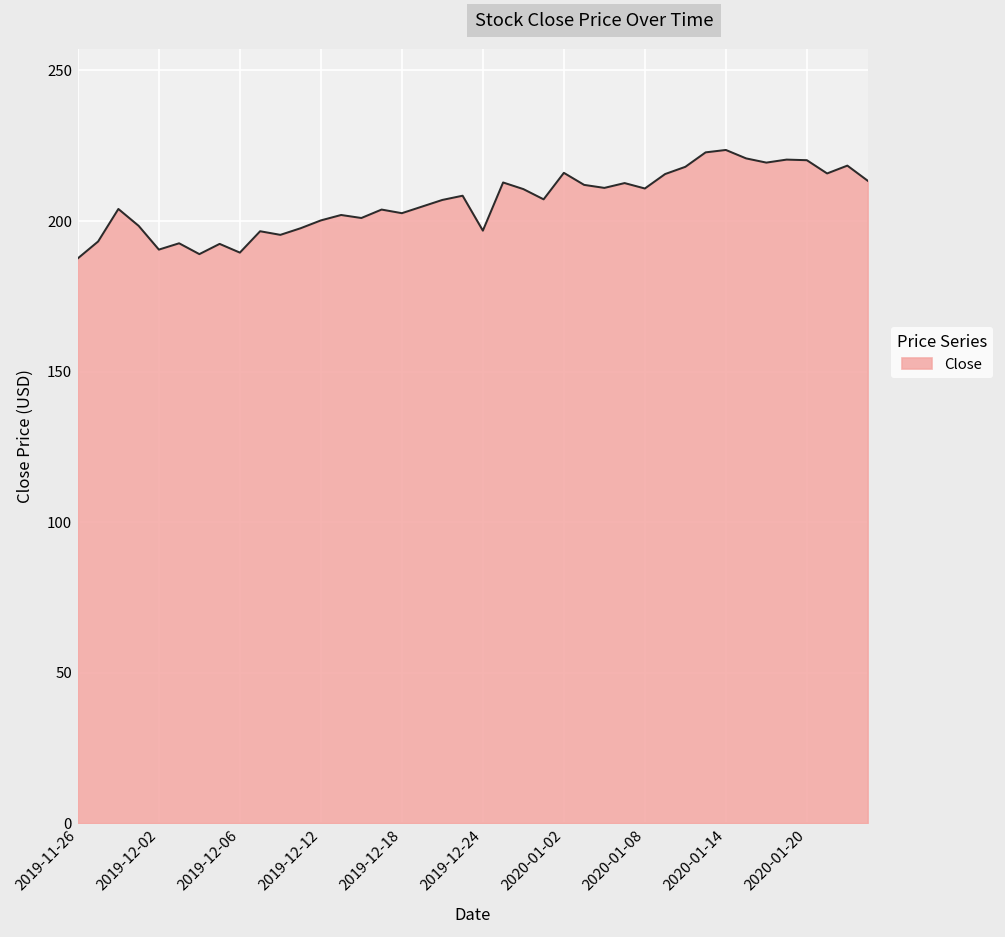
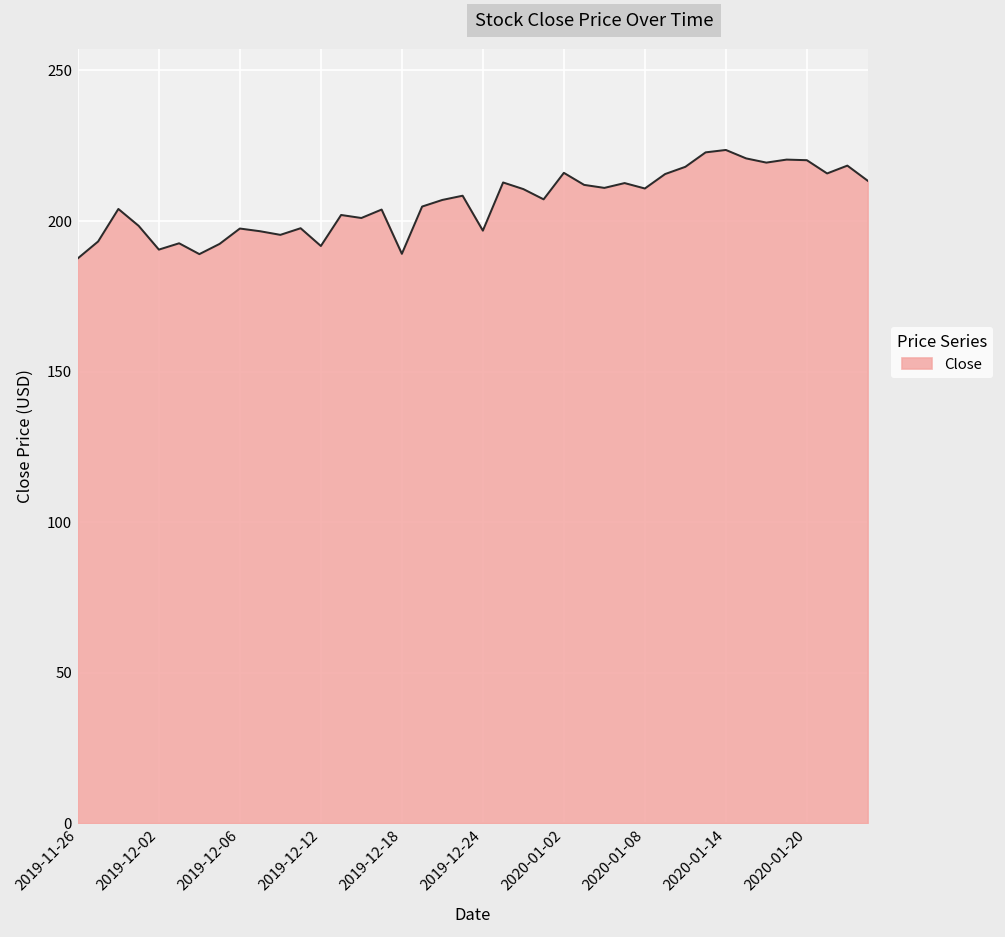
2019-12-06: 190 -> 198
2019-12-12: 200 -> 192
2019-12-18: 203 -> 189
